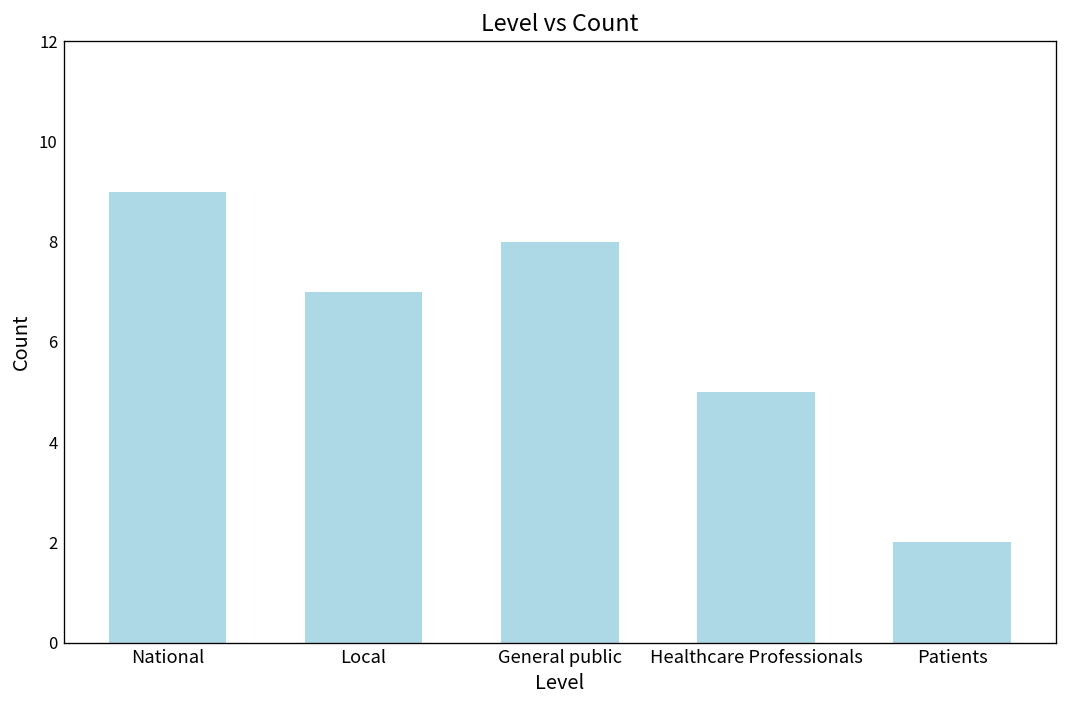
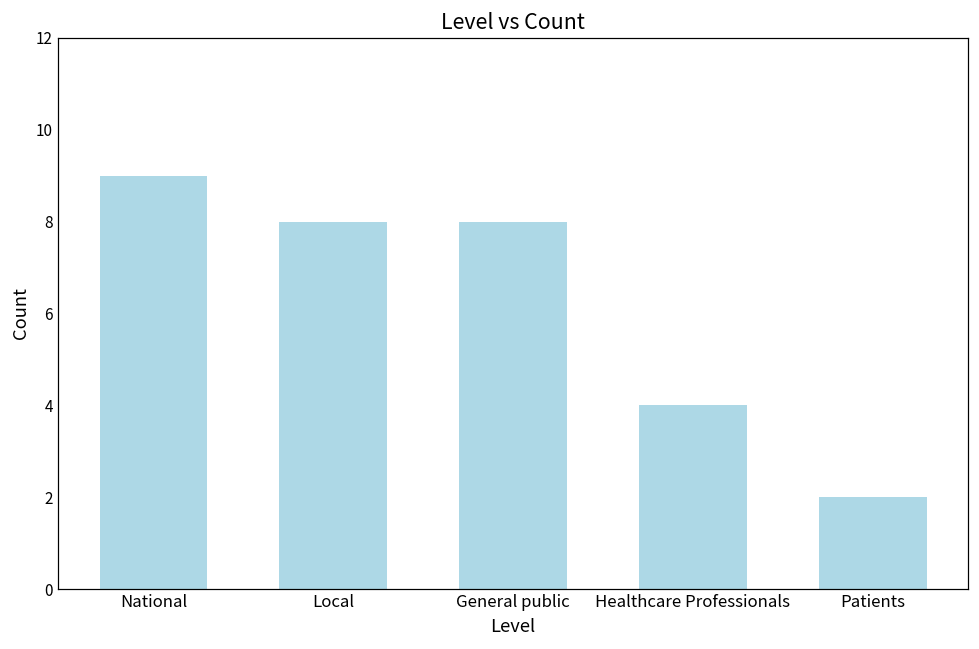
Local: 7 -> 8
Healthcare Professionals: 5 -> 4
